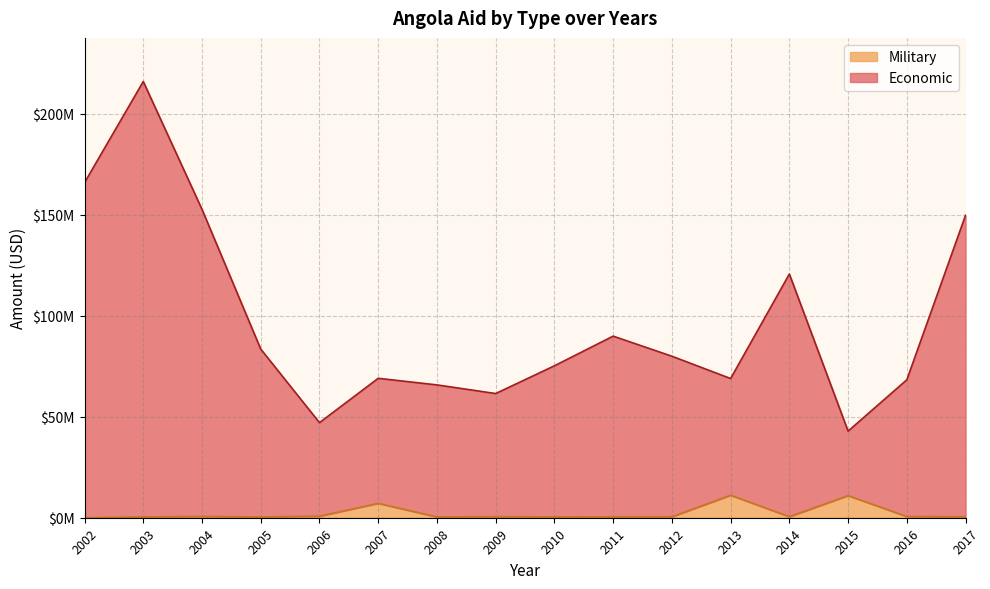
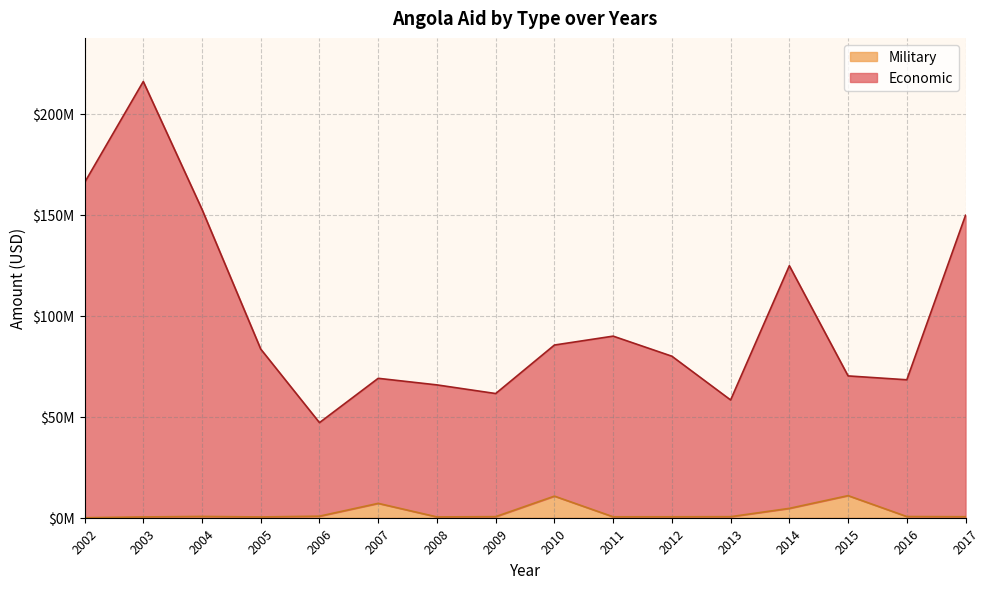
Military, 2010: $0 -> $11000000
Military, 2013: $11000000 -> $1000000
Military, 2014: $1000000 -> $5000000
Economic, 2015: $32000000 -> $59000000
